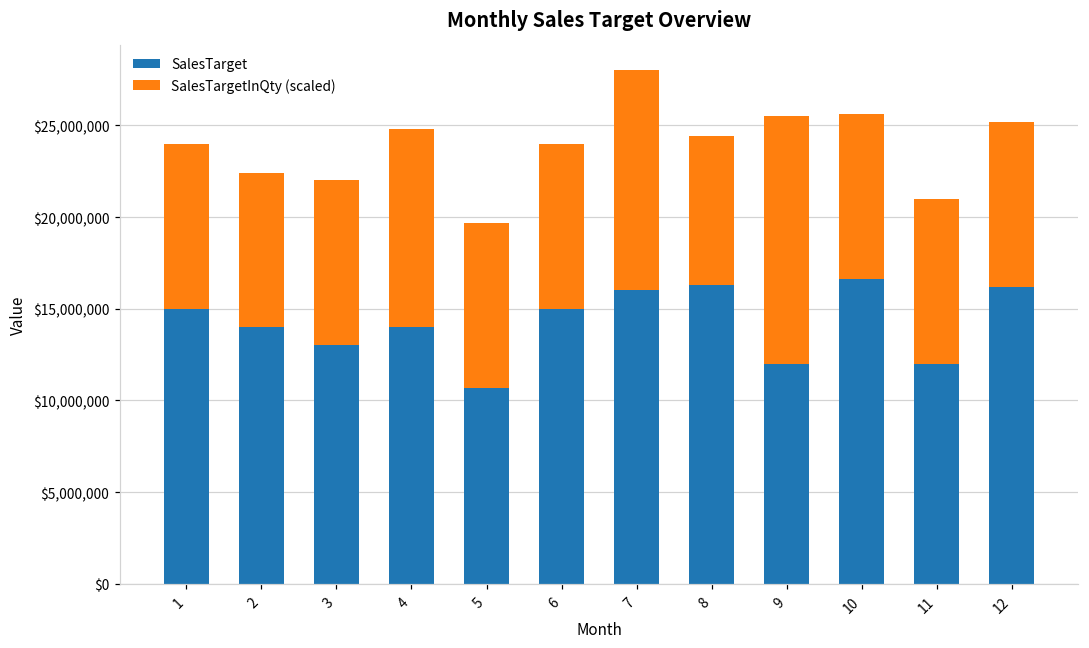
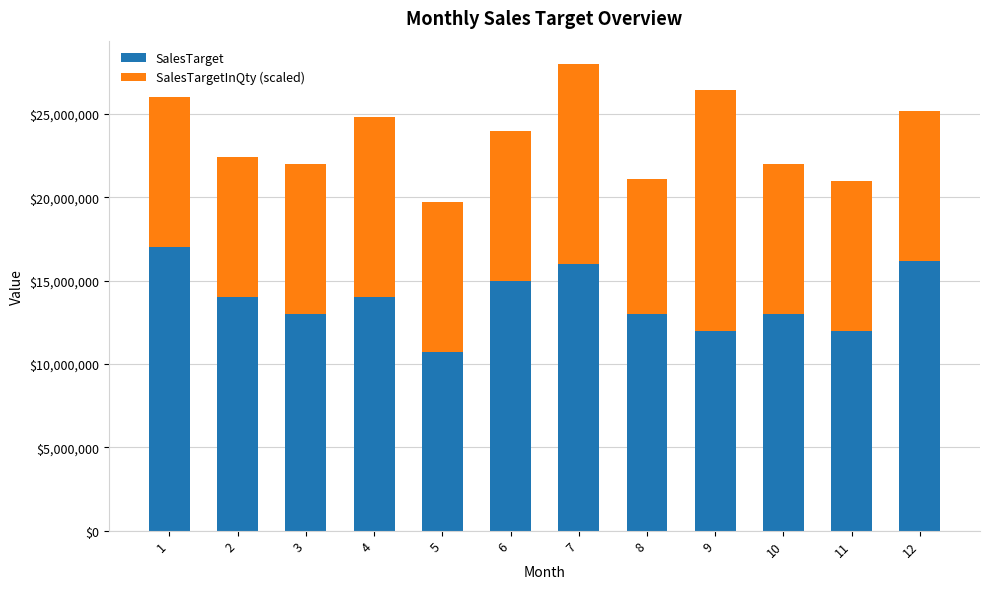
SalesTarget, 1: $15,000,000 -> $17,000,000
SalesTarget, 8: $16,300,000 -> $13,000,000
SalesTargetInQty (scaled), 9: $13,500,000 -> $14,400,000
SalesTarget, 10: $16,600,000 -> $13,000,000
